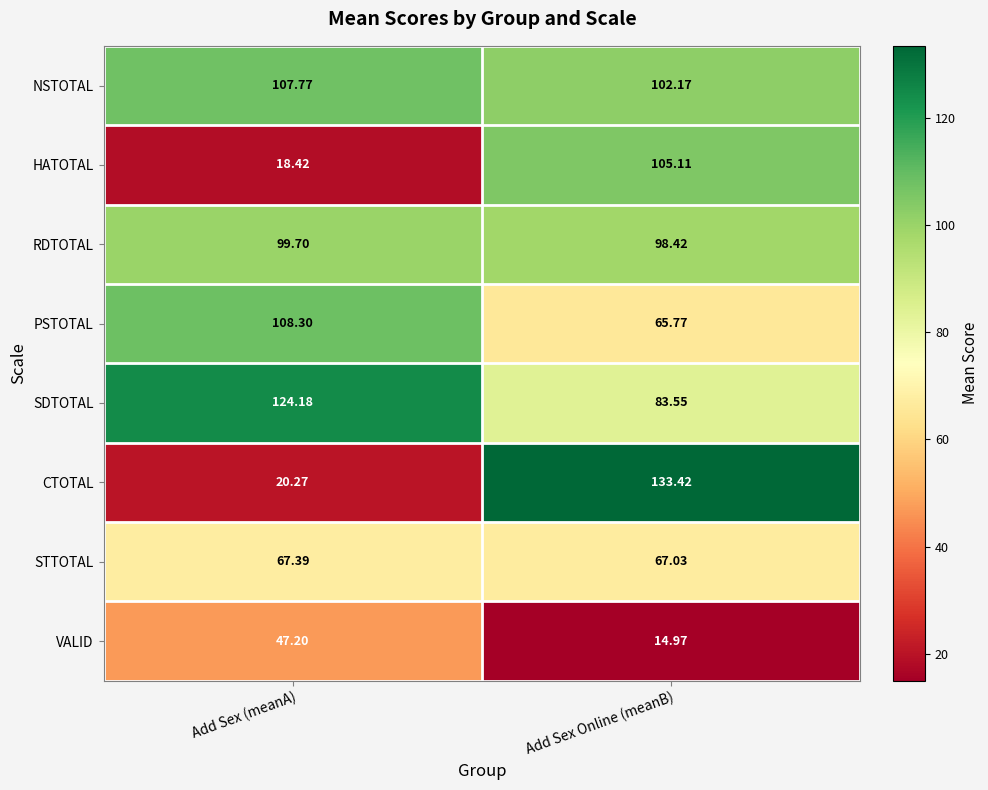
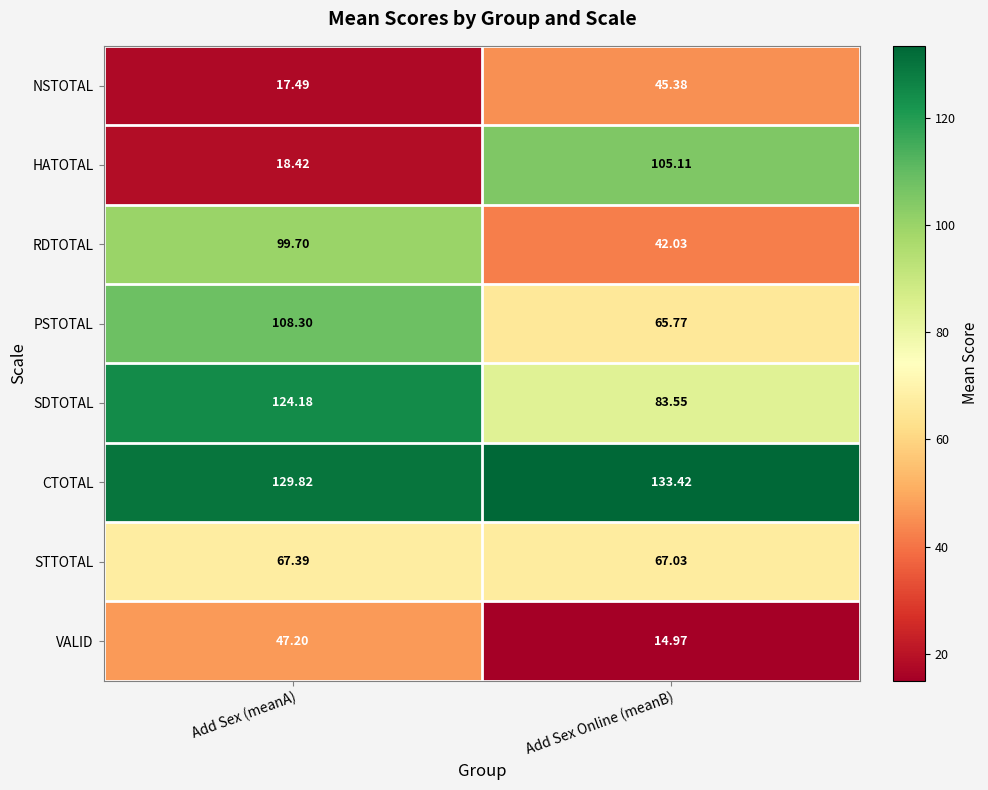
NSTOTAL, Add Sex (meanA): 107.77 -> 17.49
NSTOTAL, Add Sex Online (meanB): 102.17 -> 45.38
RDTOTAL, Add Sex Online (meanB): 98.42 -> 42.03
CTOTAL, Add Sex (meanA): 20.27 -> 129.82
